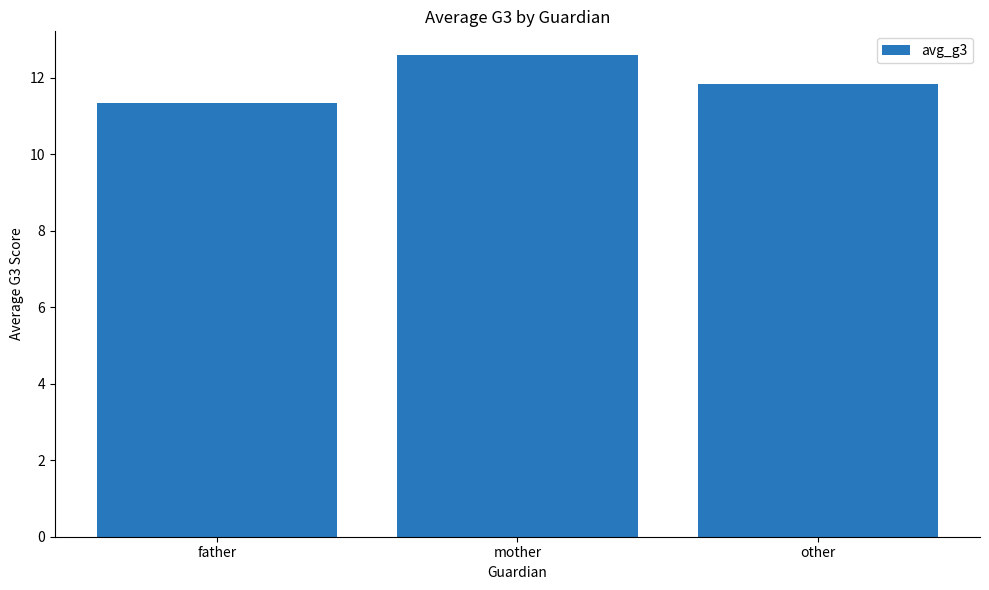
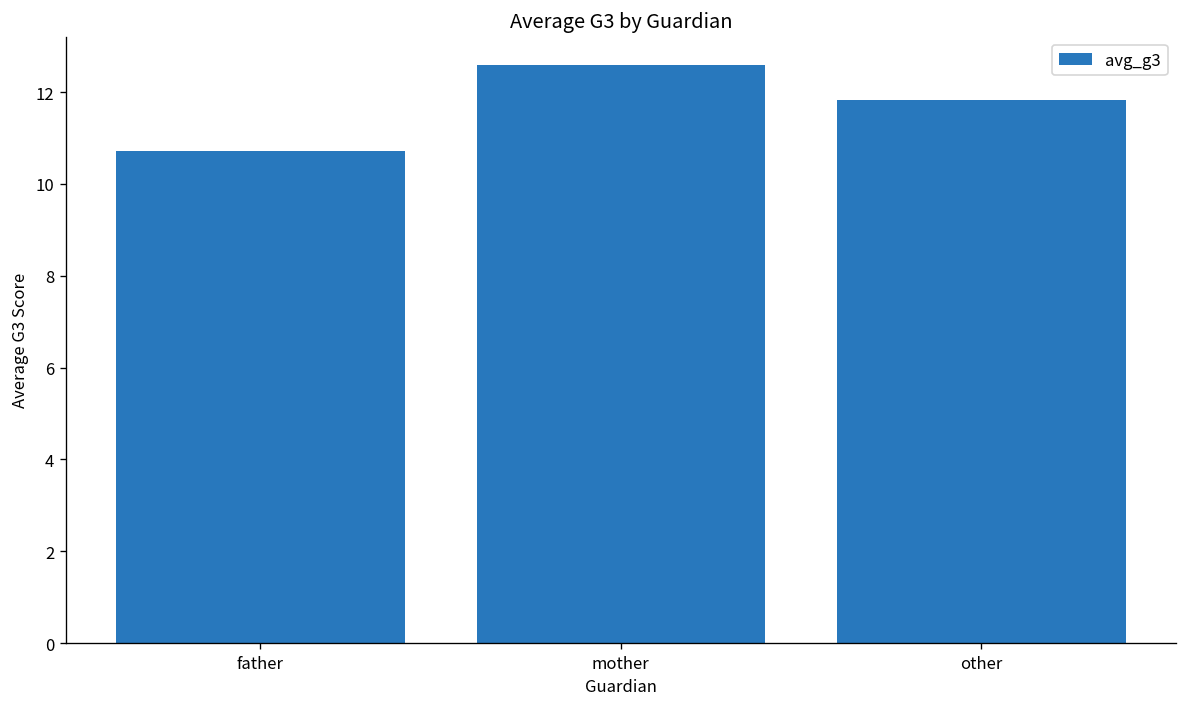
father: 11.3 -> 10.7
